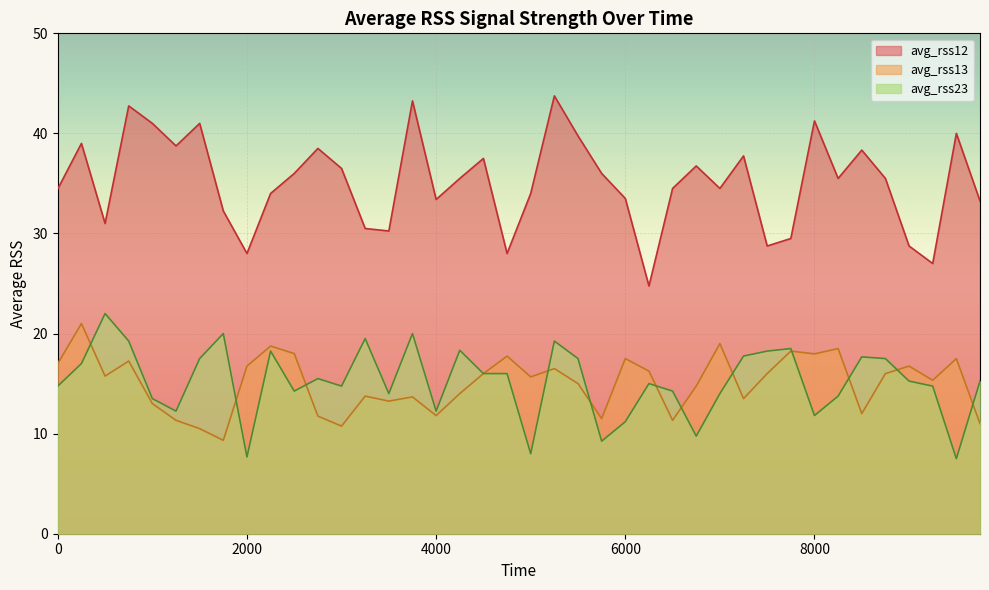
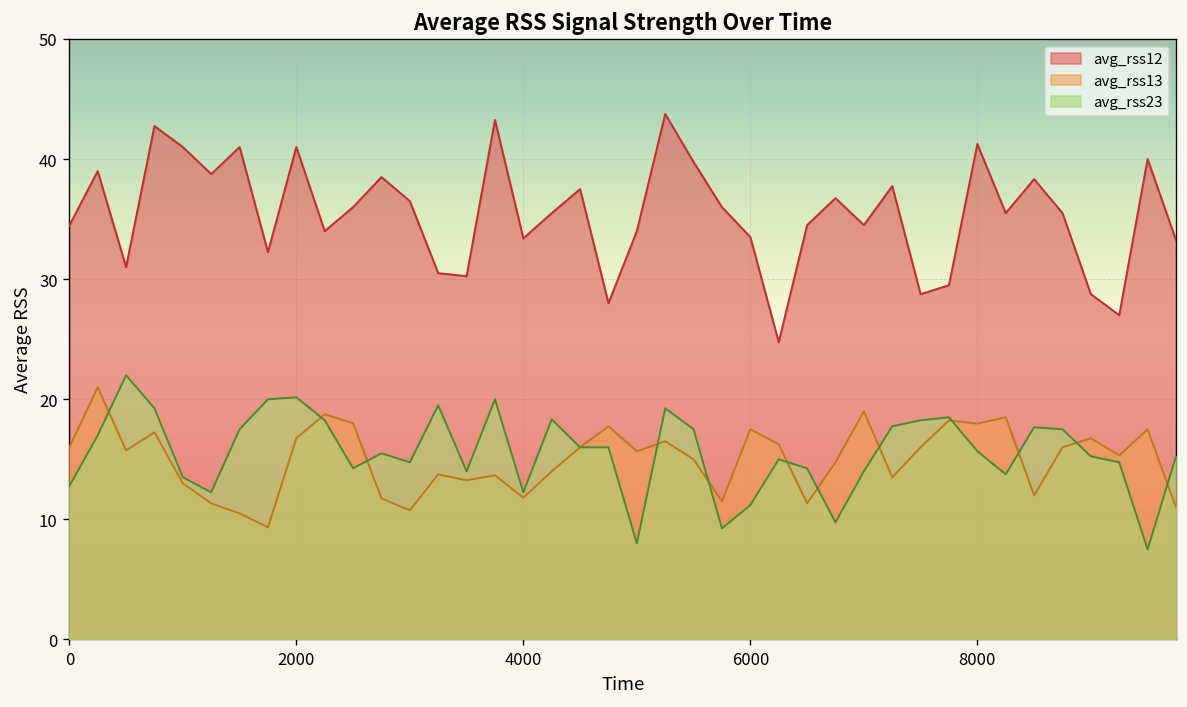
avg_rss13, 0: 17 -> 16
avg_rss23, 0: 14.8 -> 12.8
avg_rss12, 2000: 28 -> 41
avg_rss23, 2000: 7.7 -> 20.2
avg_rss23, 8000: 11.8 -> 15.7
